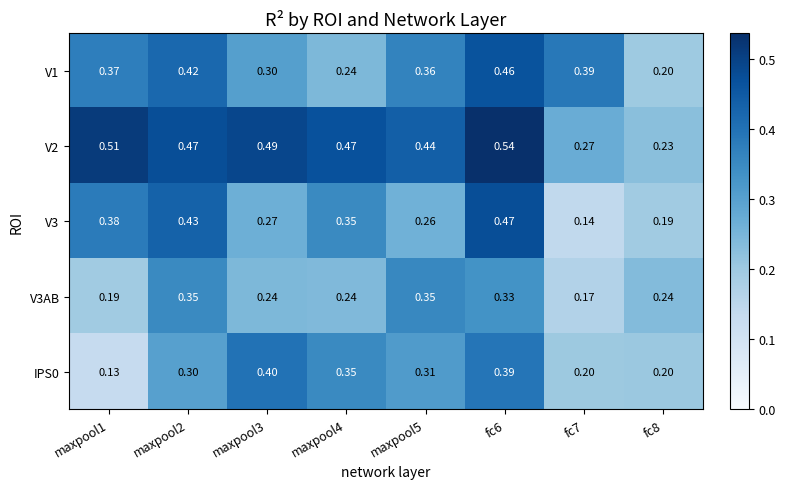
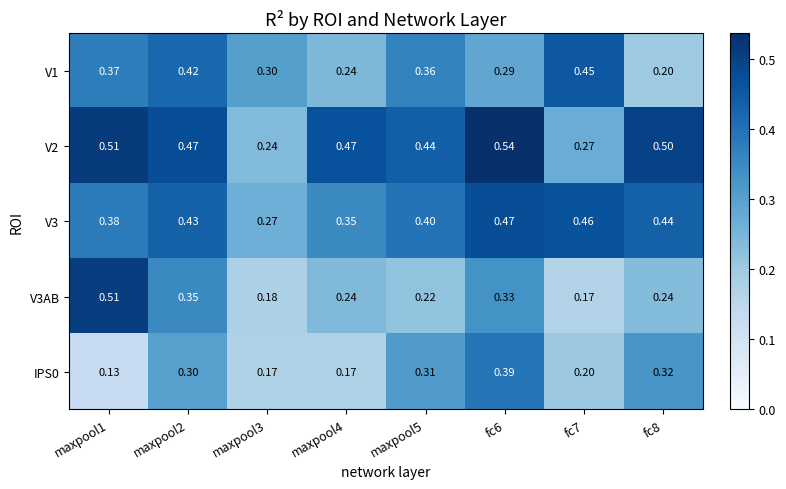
V1, fc6: 0.46 -> 0.29
V1, fc7: 0.39 -> 0.45
V2, maxpool3: 0.49 -> 0.24
V2, fc8: 0.23 -> 0.50
V3, maxpool5: 0.26 -> 0.40
V3, fc7: 0.14 -> 0.46
V3, fc8: 0.19 -> 0.44
V3AB, maxpool1: 0.19 -> 0.51
V3AB, maxpool3: 0.24 -> 0.18
V3AB, maxpool5: 0.35 -> 0.22
IPS0, maxpool3: 0.40 -> 0.17
IPS0, maxpool4: 0.35 -> 0.17
IPS0, fc8: 0.20 -> 0.32
